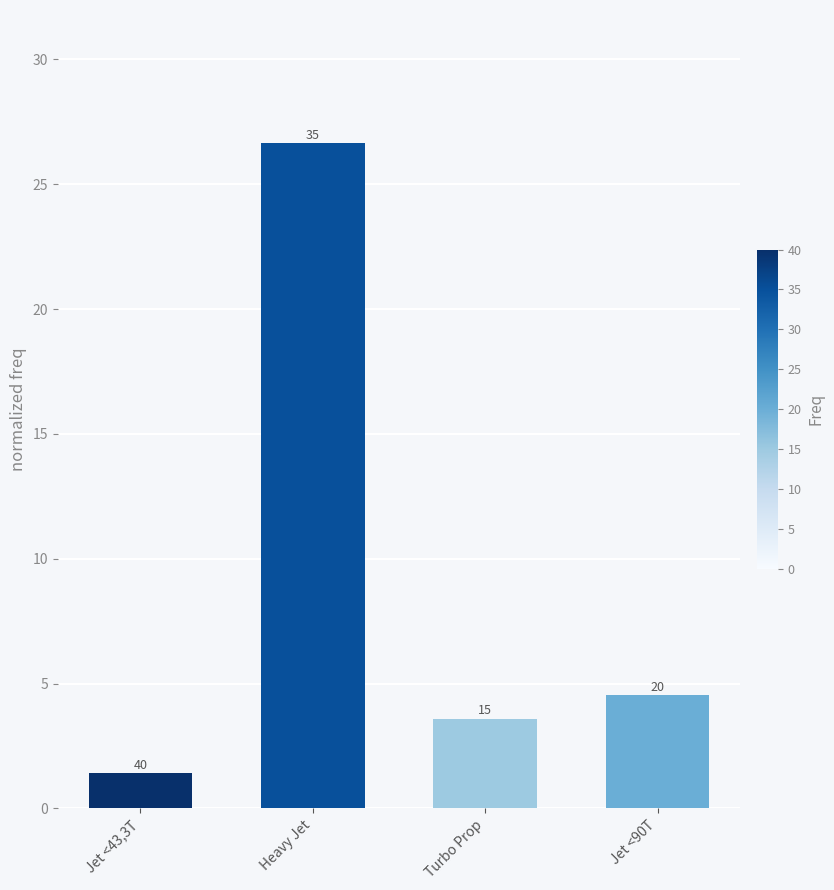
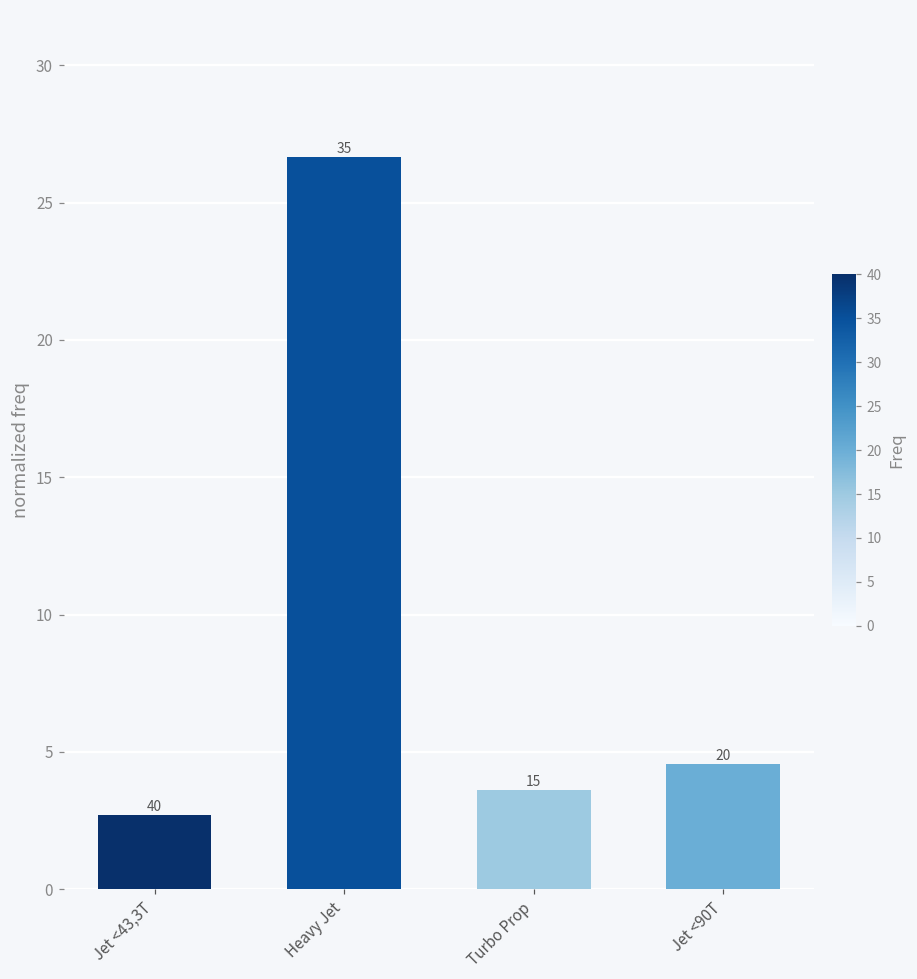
Jet <43,3T: 1.4 -> 2.7
